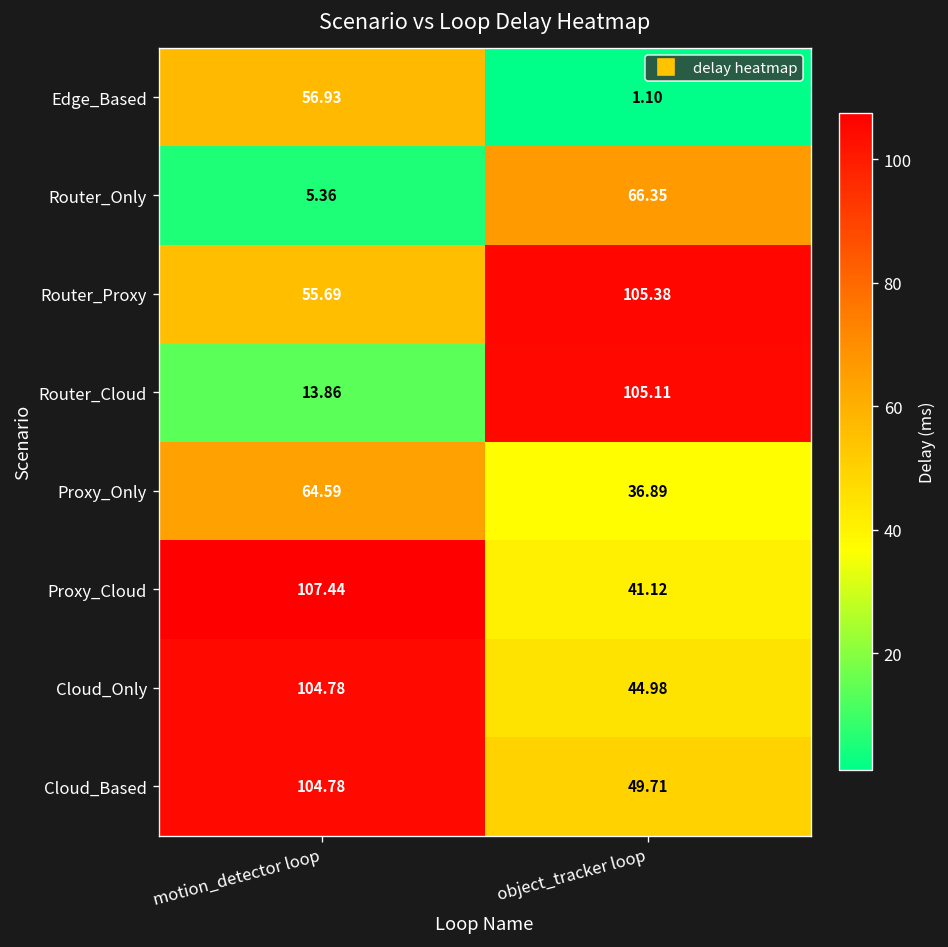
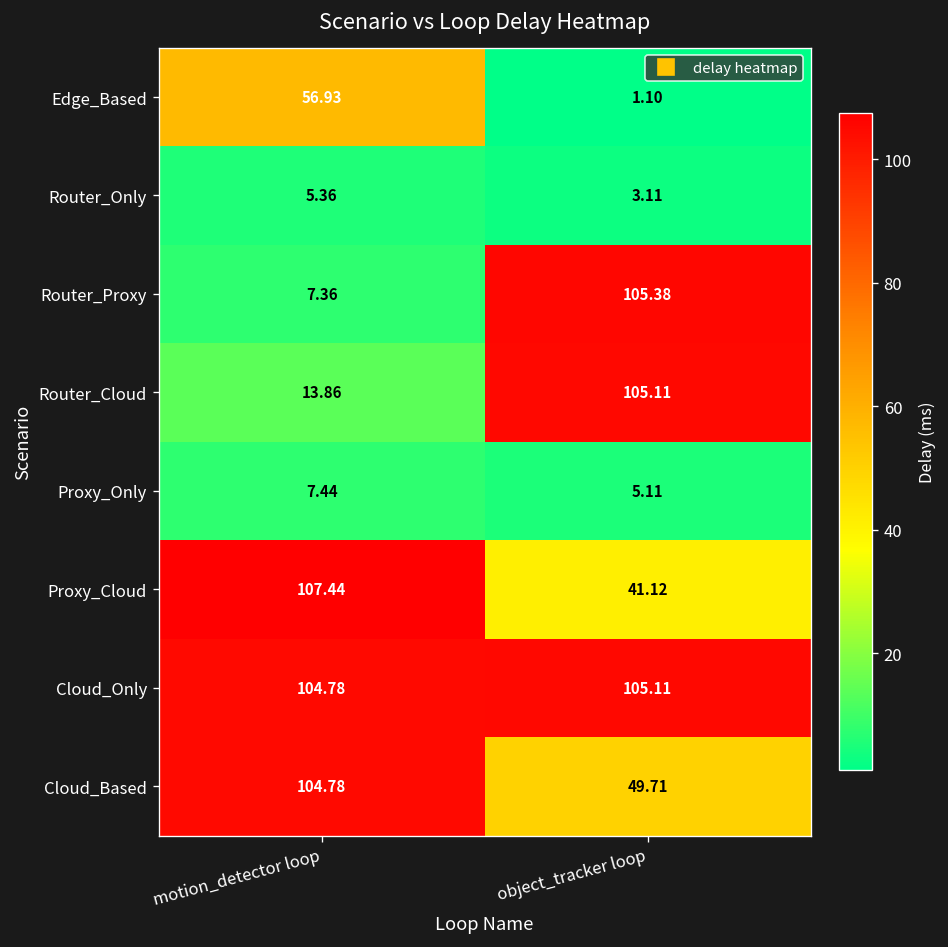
Router_Only, object_tracker loop: 66.35 -> 3.11
Router_Proxy, motion_detector loop: 55.69 -> 7.36
Proxy_Only, motion_detector loop: 64.59 -> 7.44
Proxy_Only, object_tracker loop: 36.89 -> 5.11
Cloud_Only, object_tracker loop: 44.98 -> 105.11
